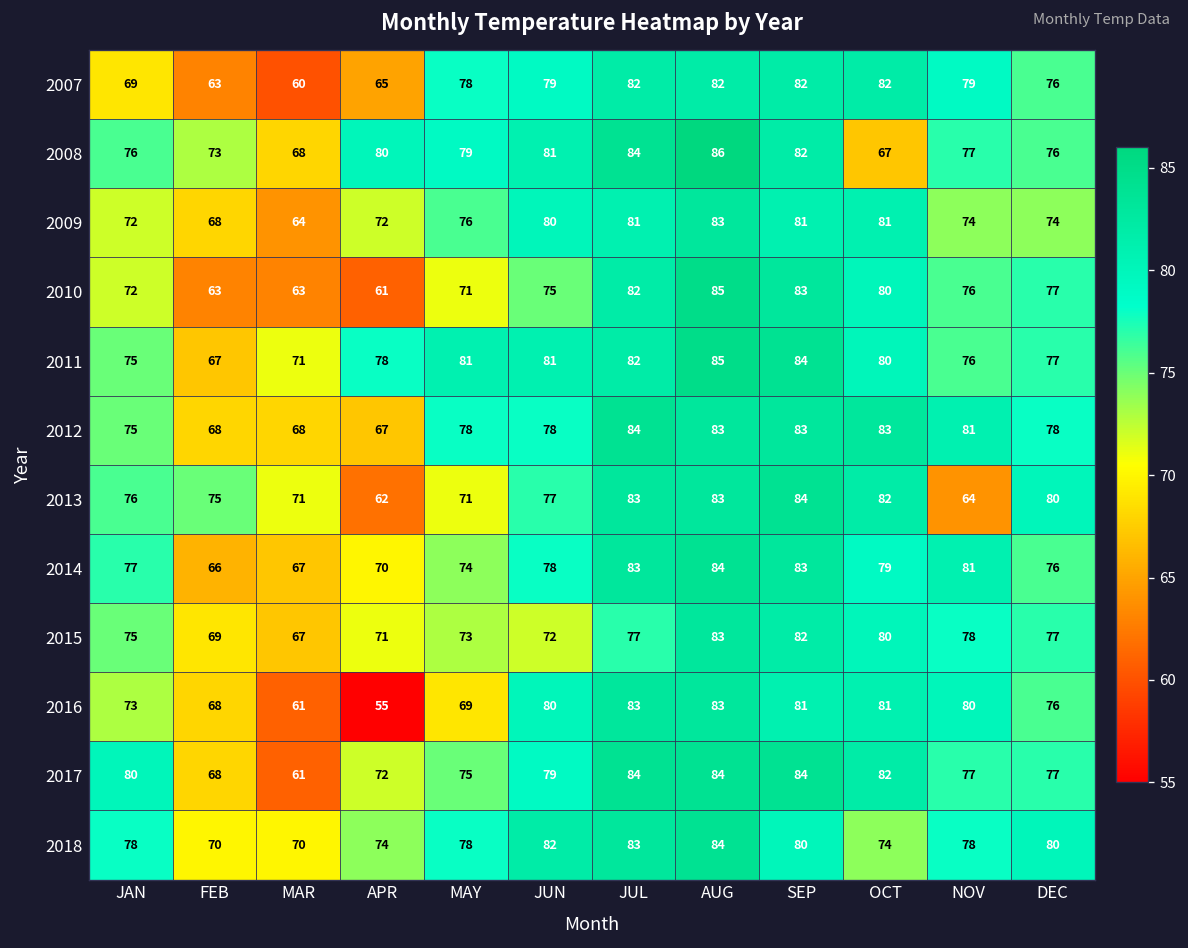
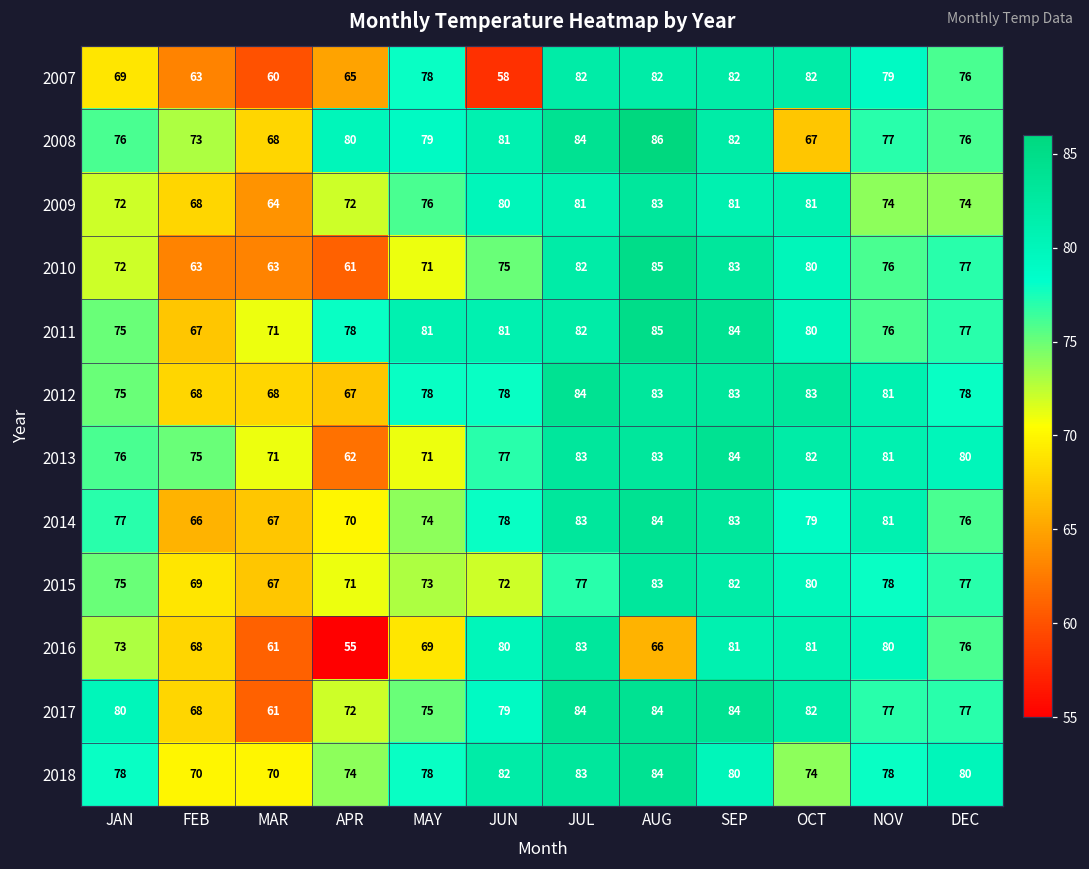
2007, JUN: 79 -> 58
2013, NOV: 64 -> 81
2016, AUG: 83 -> 66
